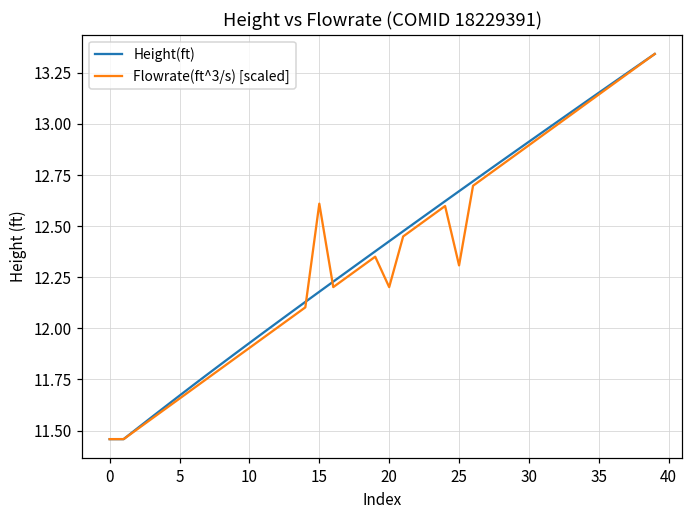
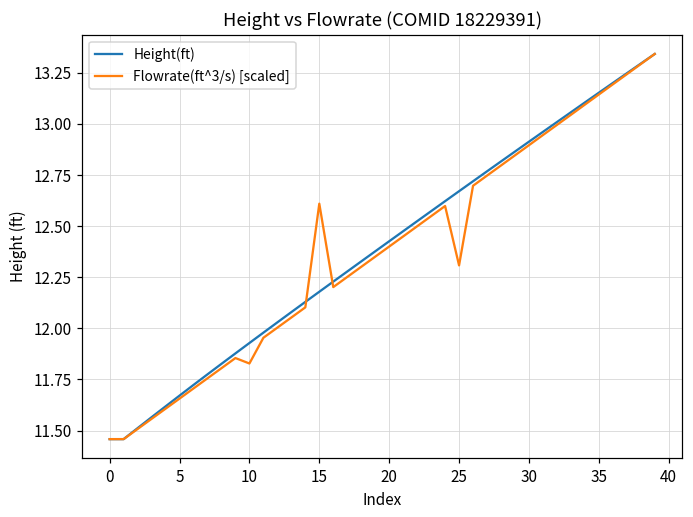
Flowrate(ft^3/s) [scaled], 10: 11.90 -> 11.83
Flowrate(ft^3/s) [scaled], 20: 12.20 -> 12.40
